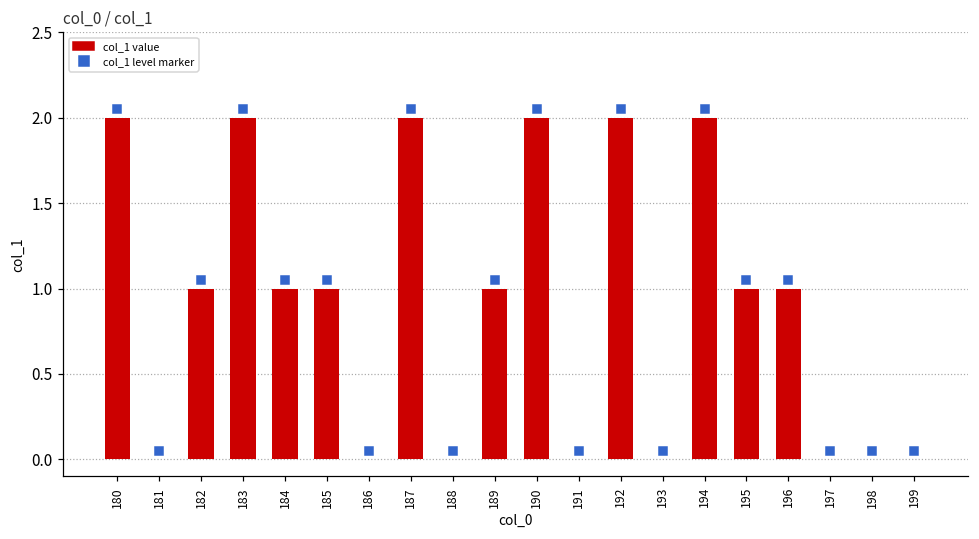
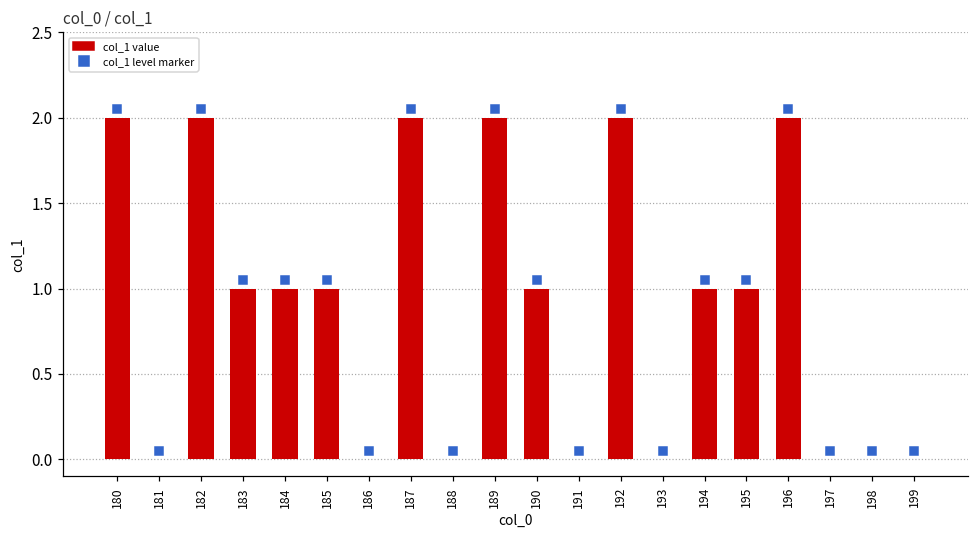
col_1 value, 182: 1 -> 2
col_1 value, 183: 2 -> 1
col_1 value, 189: 1 -> 2
col_1 value, 190: 2 -> 1
col_1 value, 194: 2 -> 1
col_1 value, 196: 1 -> 2
